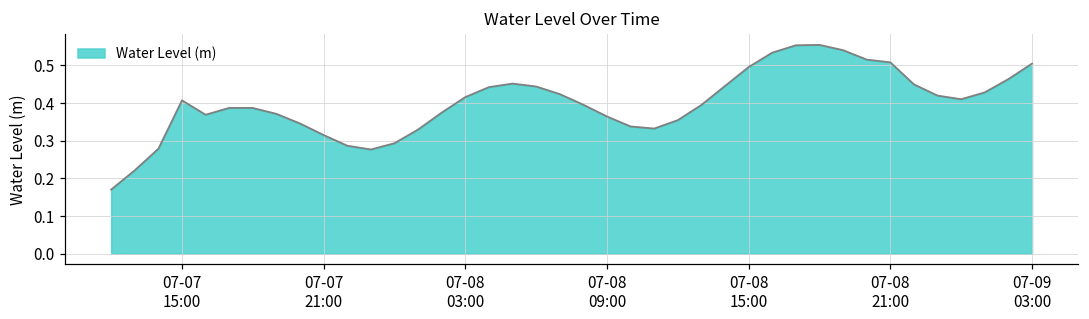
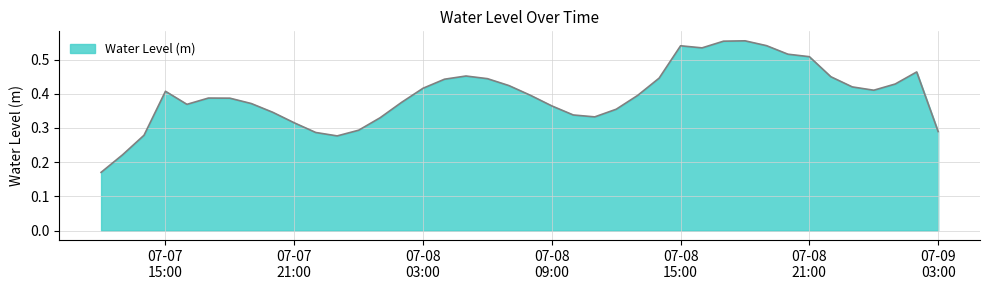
07-08 15:00: 0.50 -> 0.54
07-09 03:00: 0.50 -> 0.29
